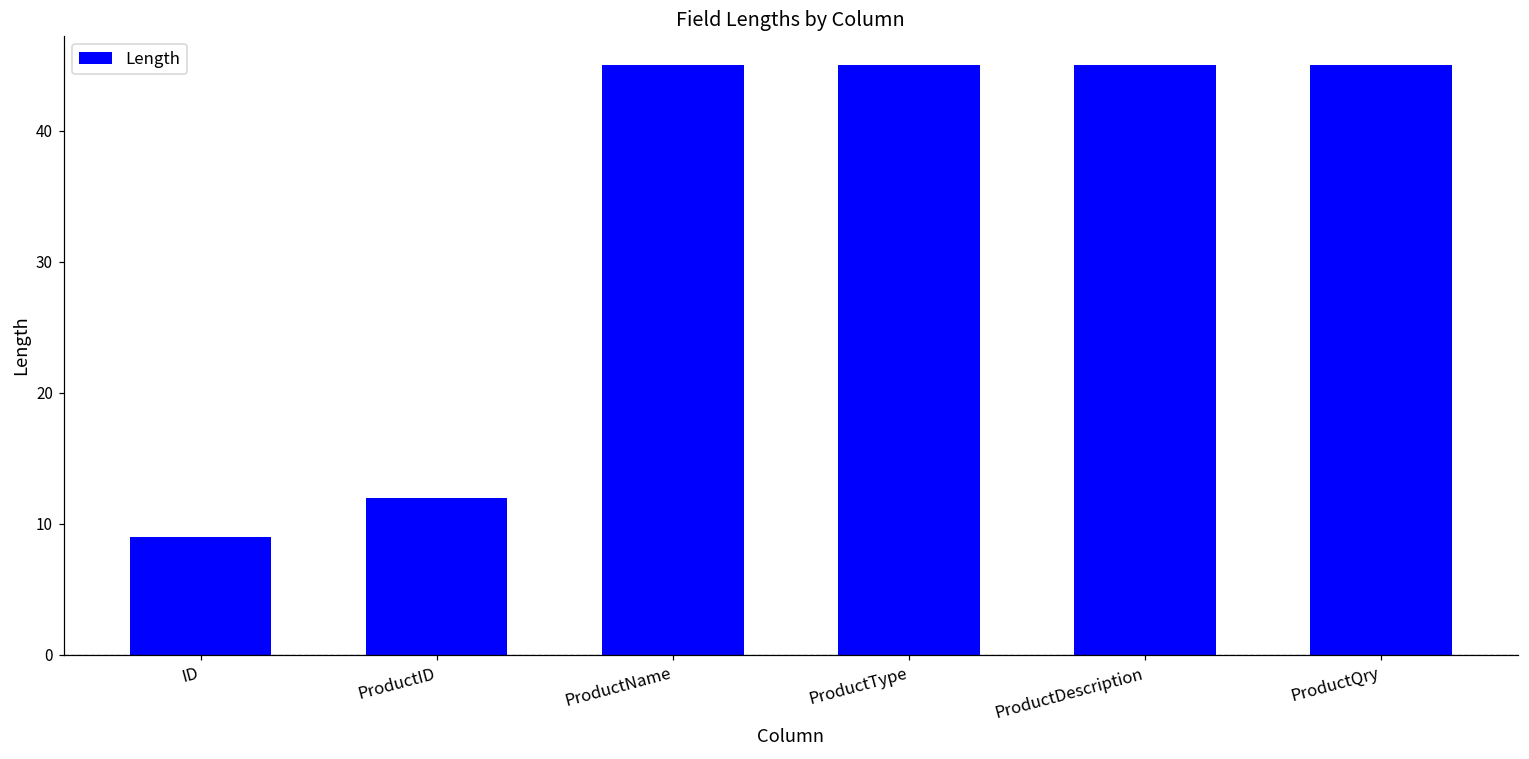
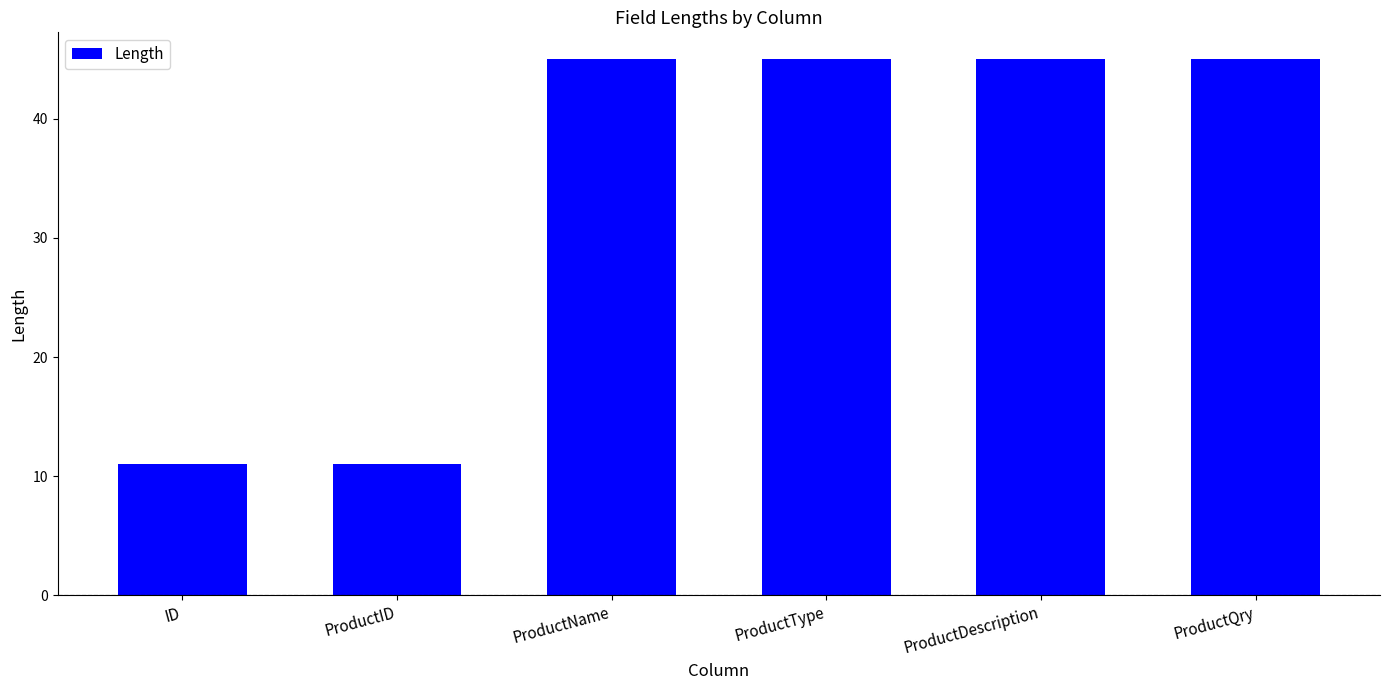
ID: 9 -> 11
ProductID: 12 -> 11
